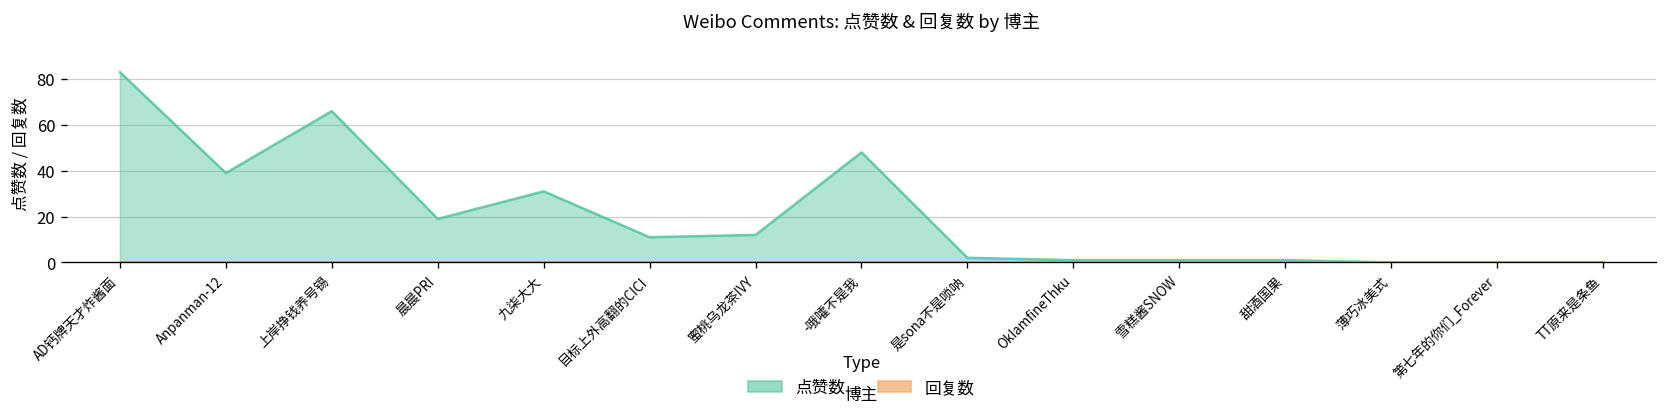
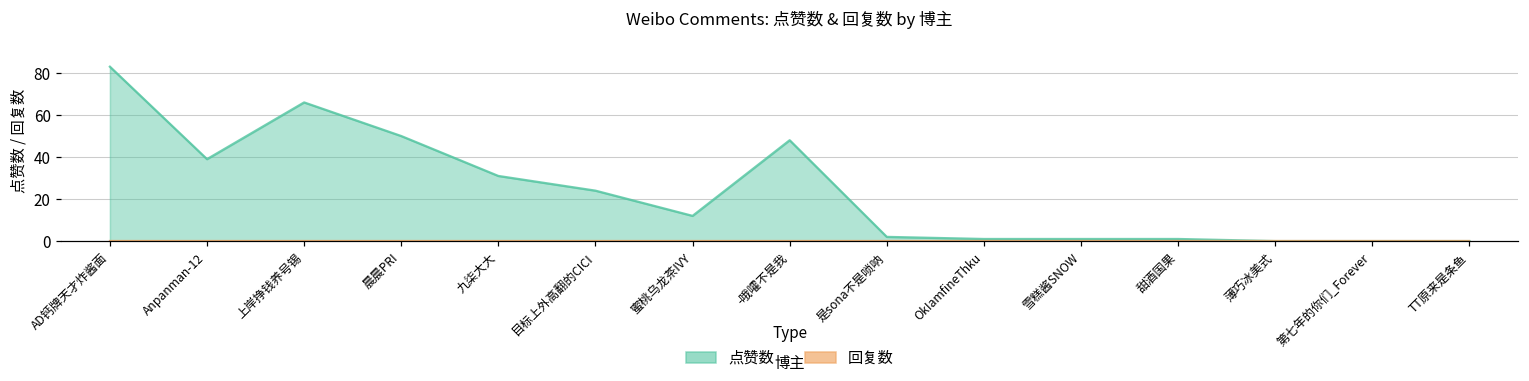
点赞数, 晨晨PRI: 19 -> 50
点赞数, 目标上外高翻的CICI: 11 -> 24
